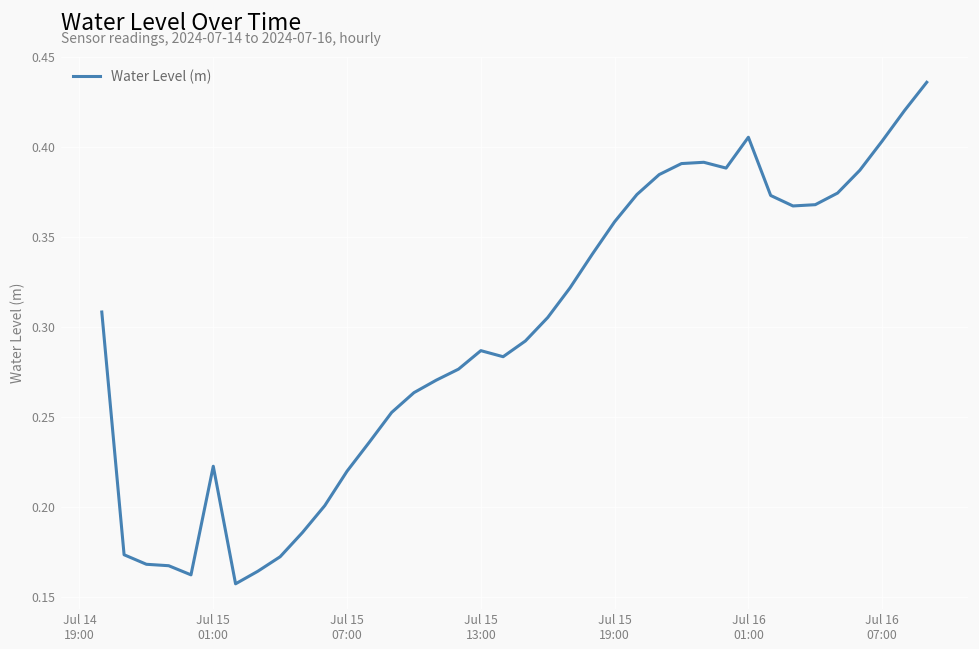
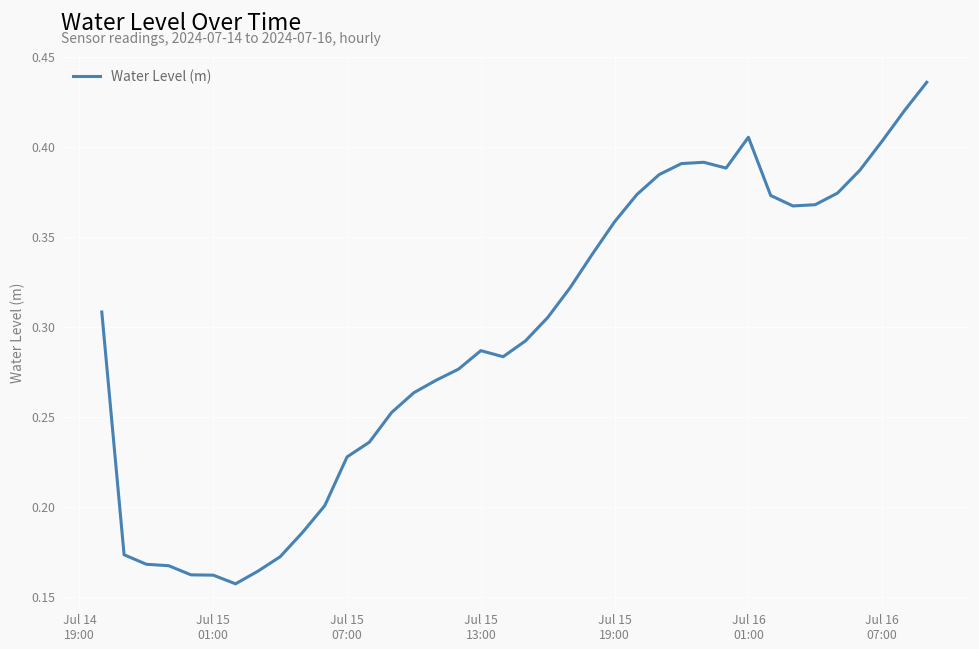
Jul 15 01:00: 0.223 -> 0.162
Jul 15 07:00: 0.220 -> 0.228
